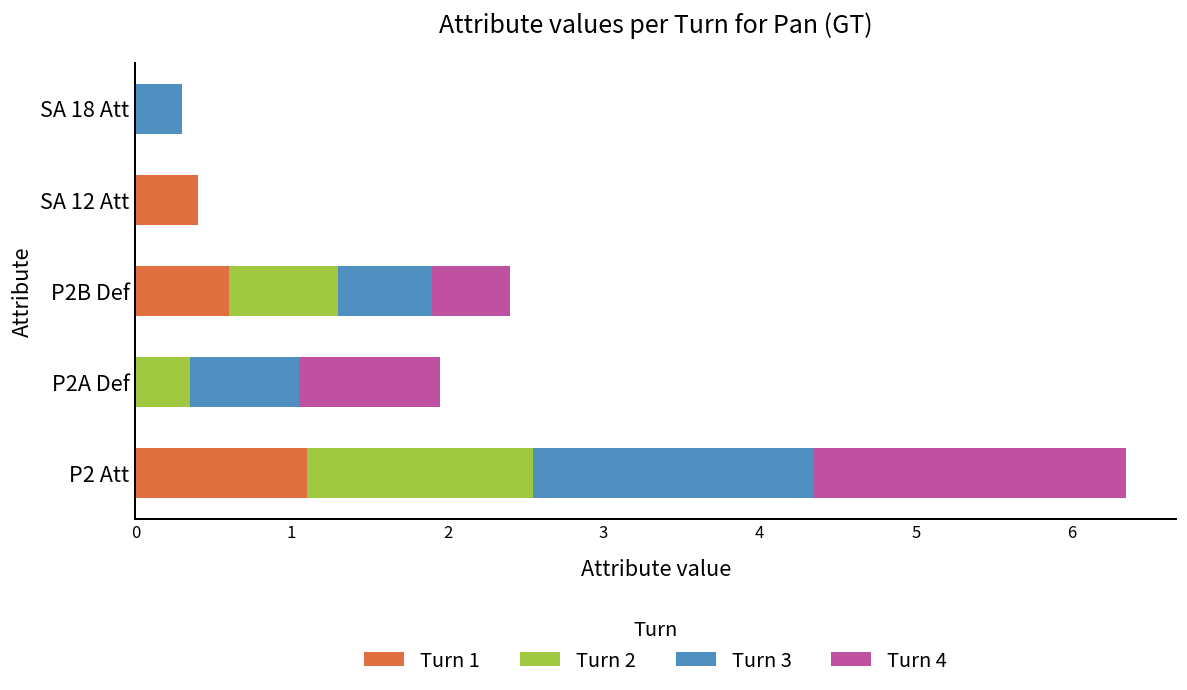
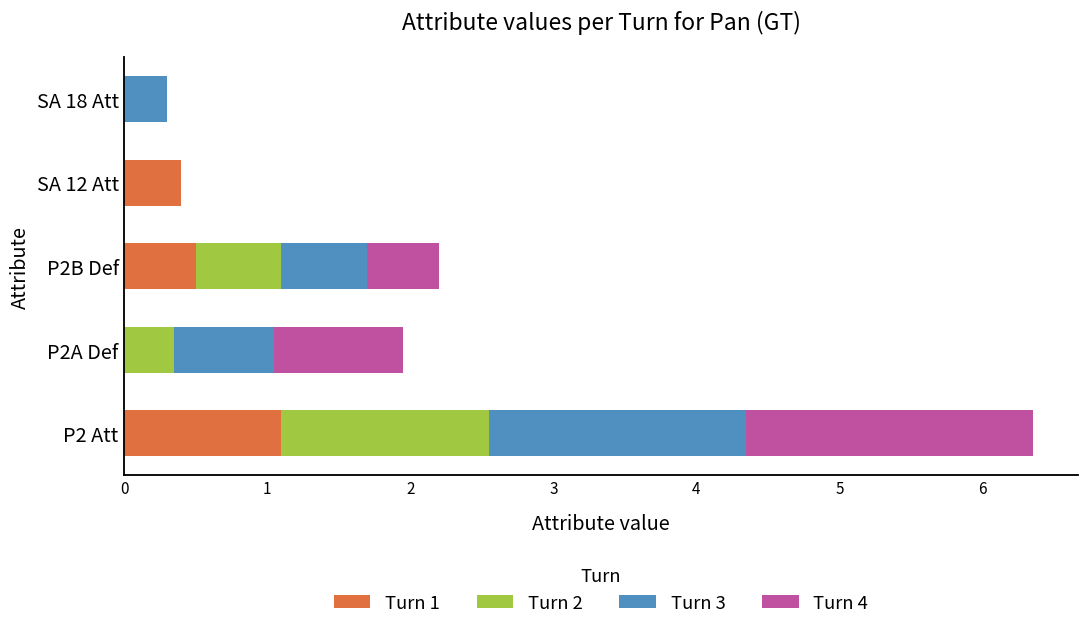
Turn 1, P2B Def: 0.6 -> 0.5
Turn 2, P2B Def: 0.7 -> 0.6
